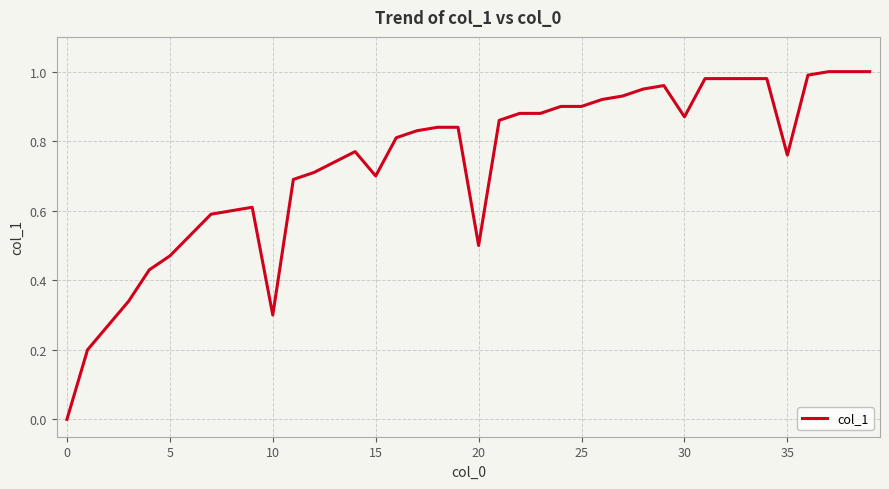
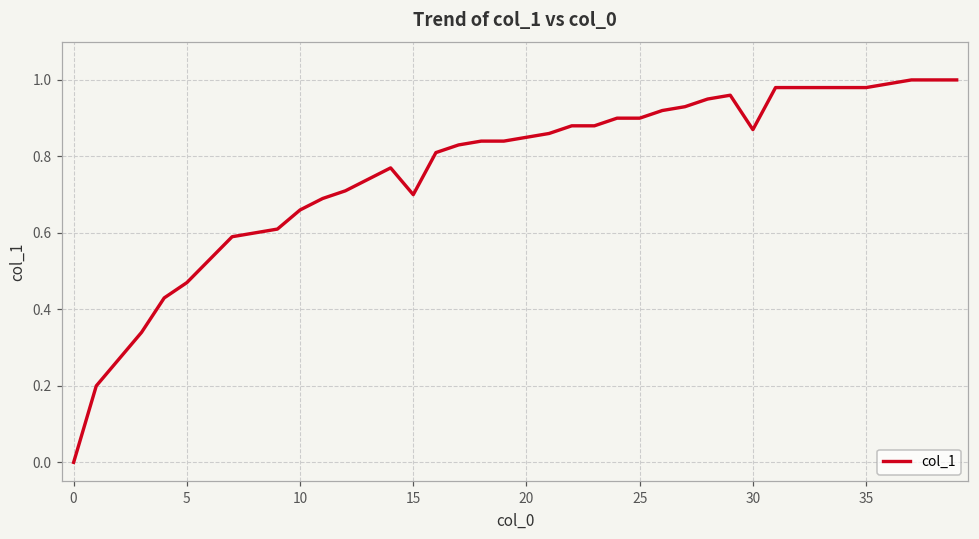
10: 0.30 -> 0.66
20: 0.50 -> 0.85
35: 0.76 -> 0.98
